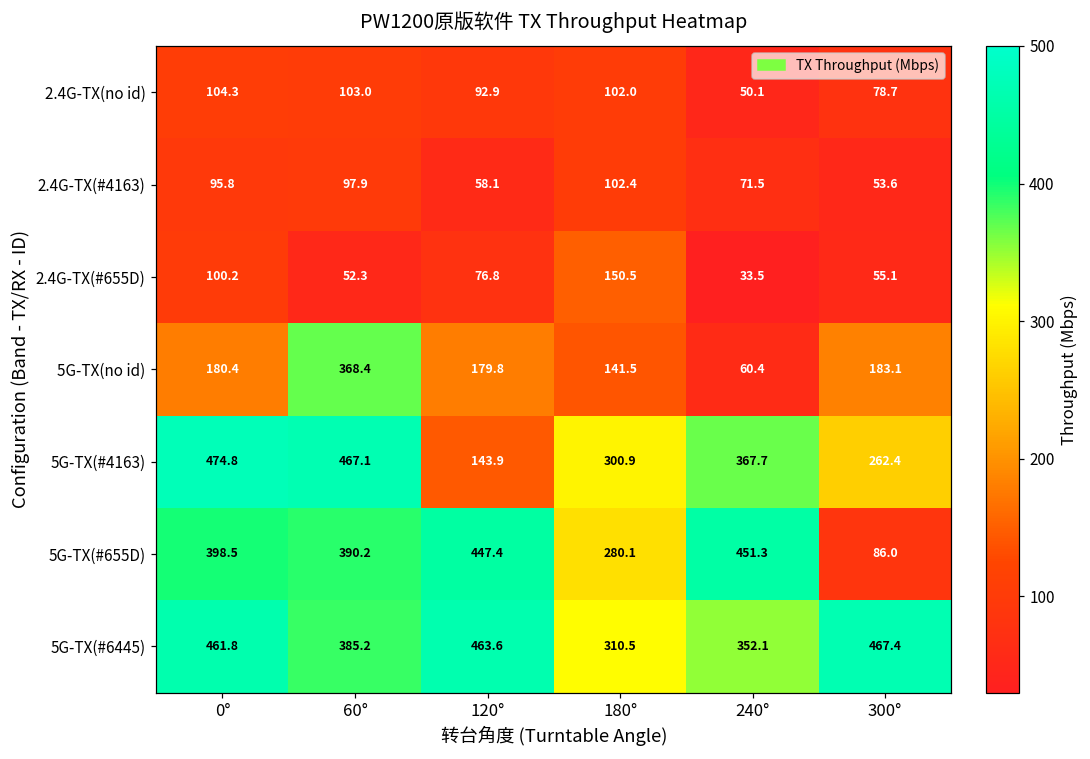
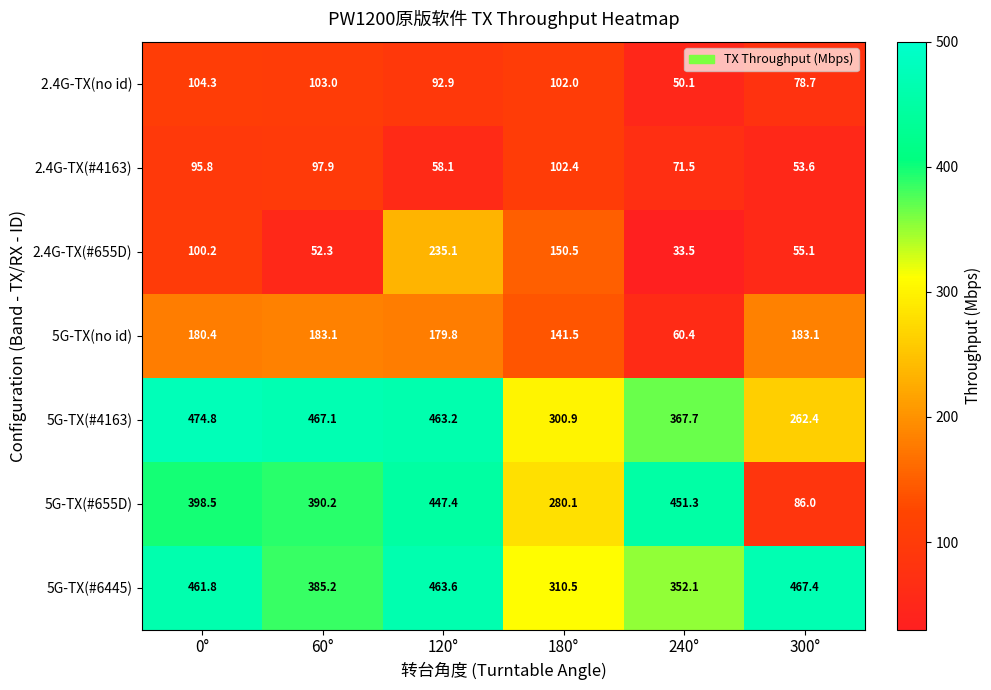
2.4G-TX(#655D), 120°: 76.8 -> 235.1
5G-TX(no id), 60°: 368.4 -> 183.1
5G-TX(#4163), 120°: 143.9 -> 463.2
